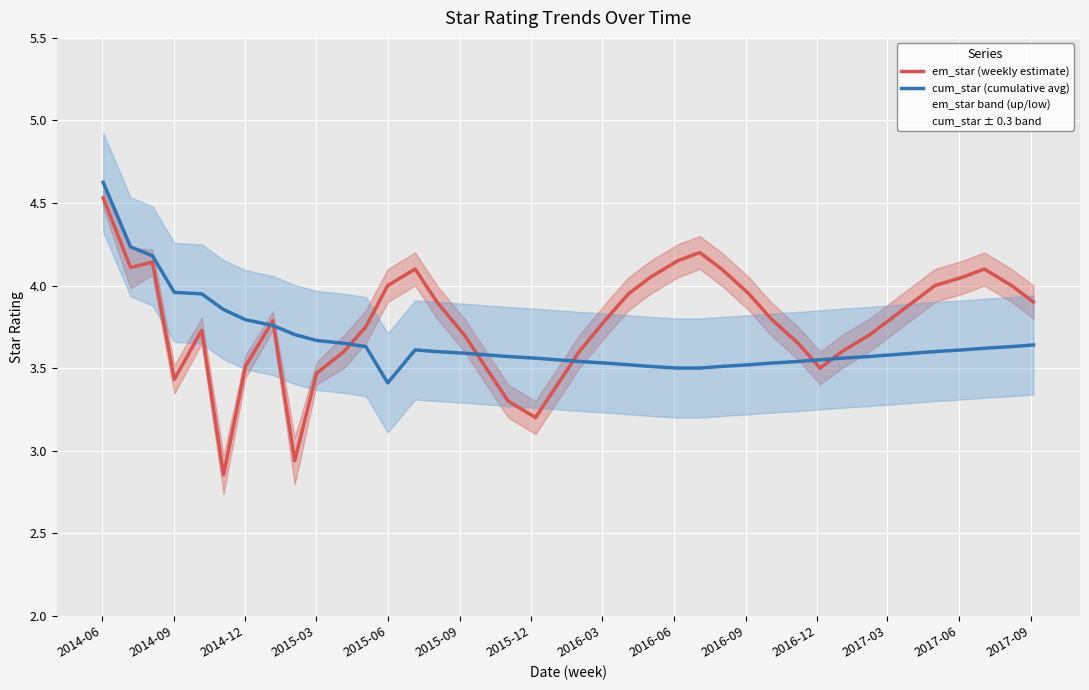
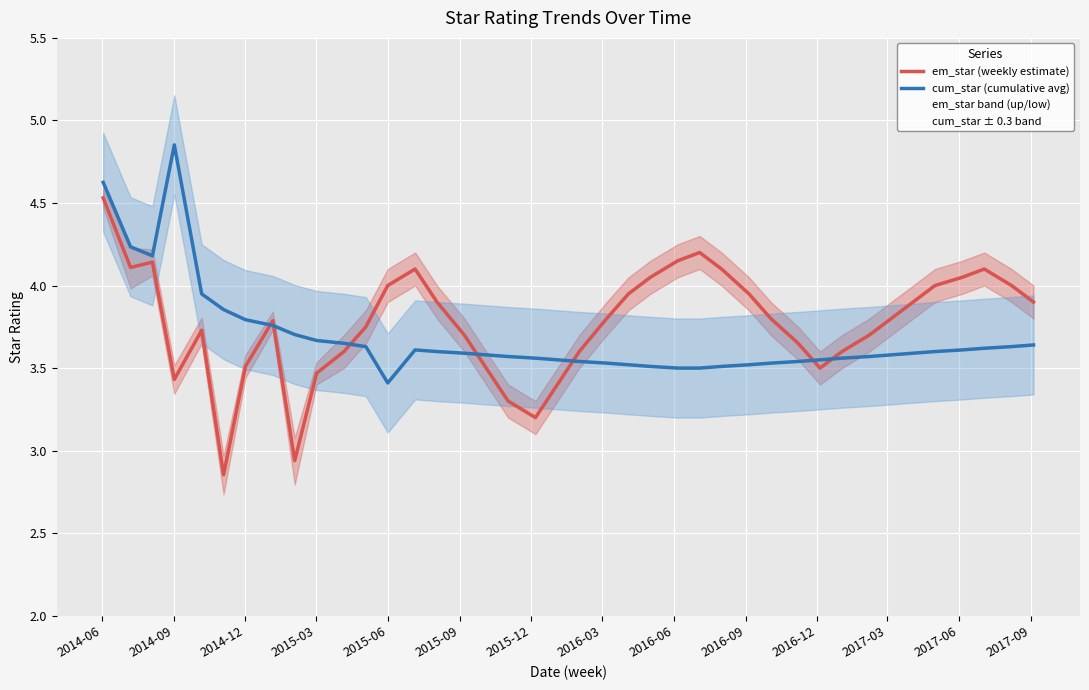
cum_star (cumulative avg), 2014-09: 3.96 -> 4.85
